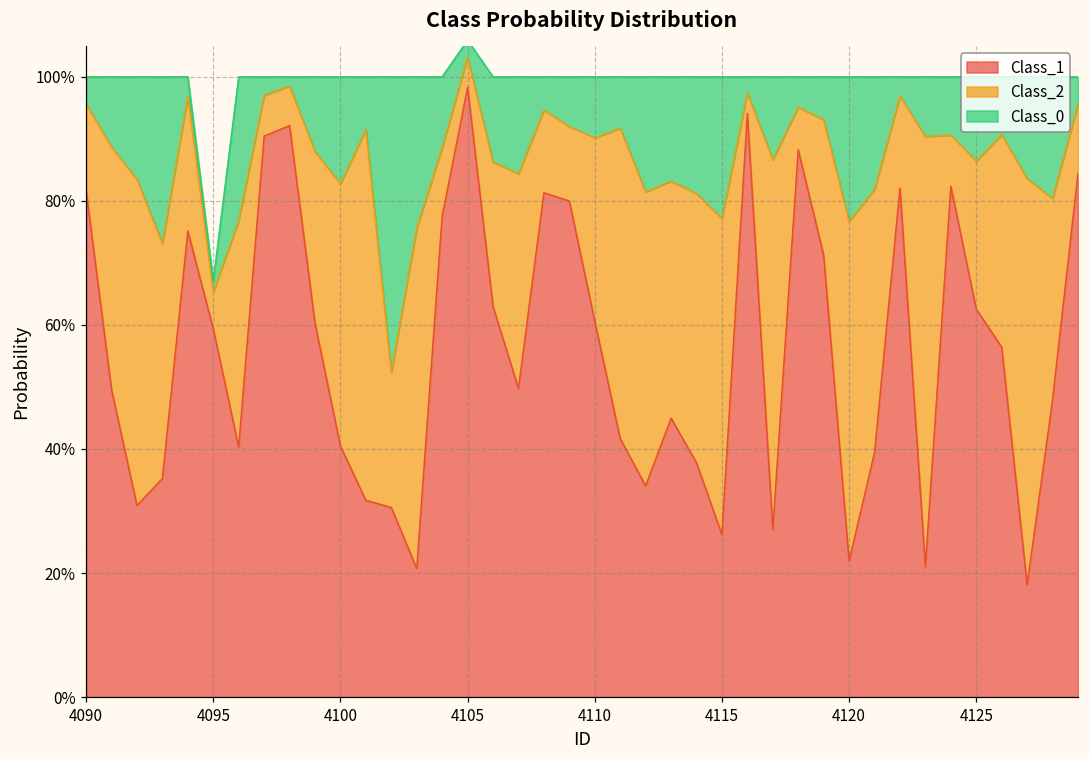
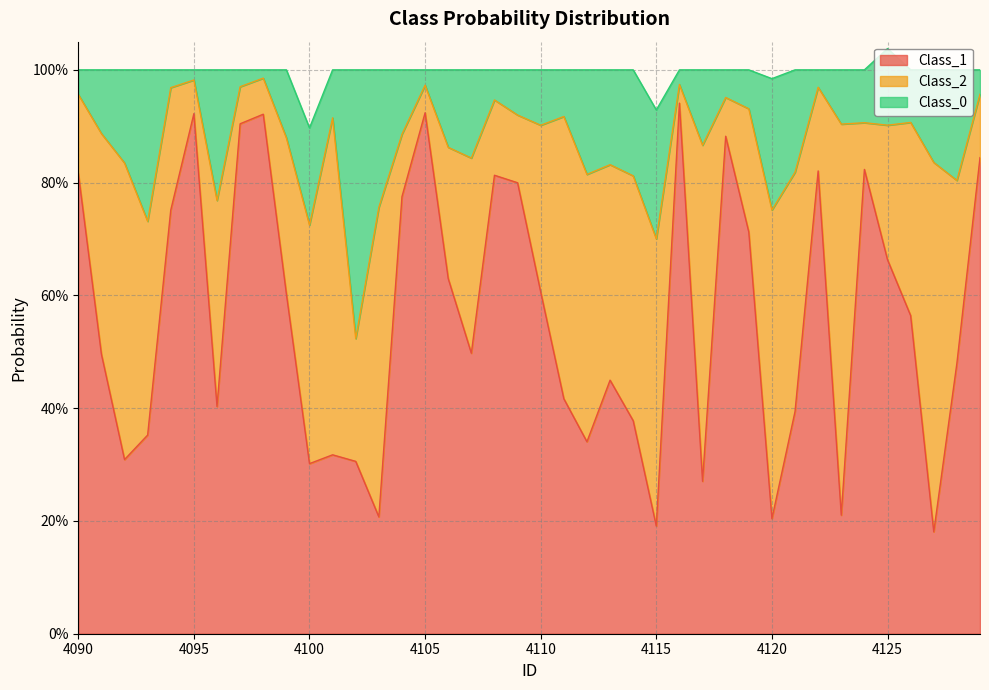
Class_1, 4095: 59% -> 92%
Class_1, 4100: 40% -> 30%
Class_1, 4105: 98% -> 92%
Class_1, 4115: 26% -> 19%
Class_1, 4120: 22% -> 20%
Class_1, 4125: 63% -> 66%
